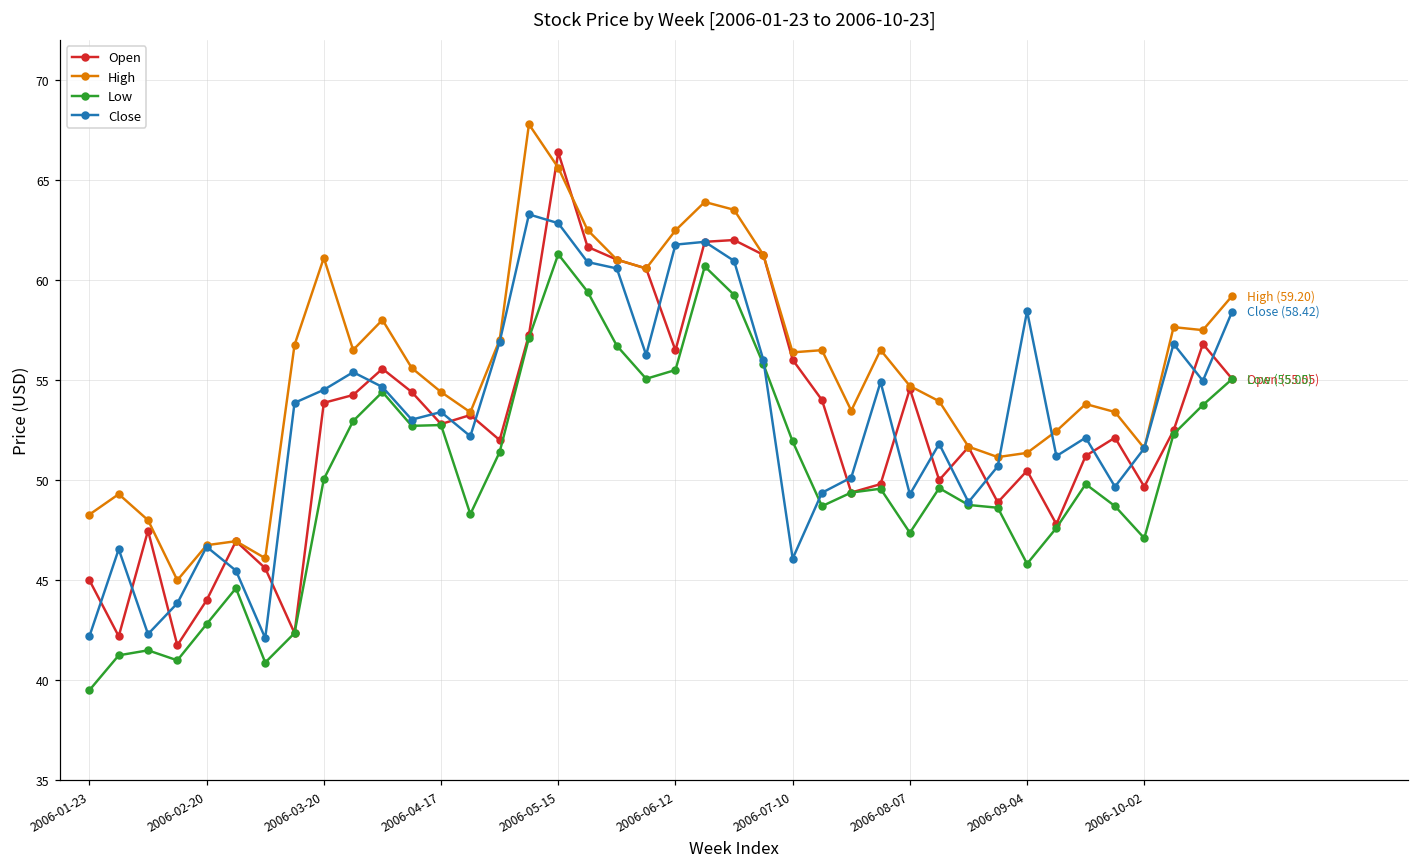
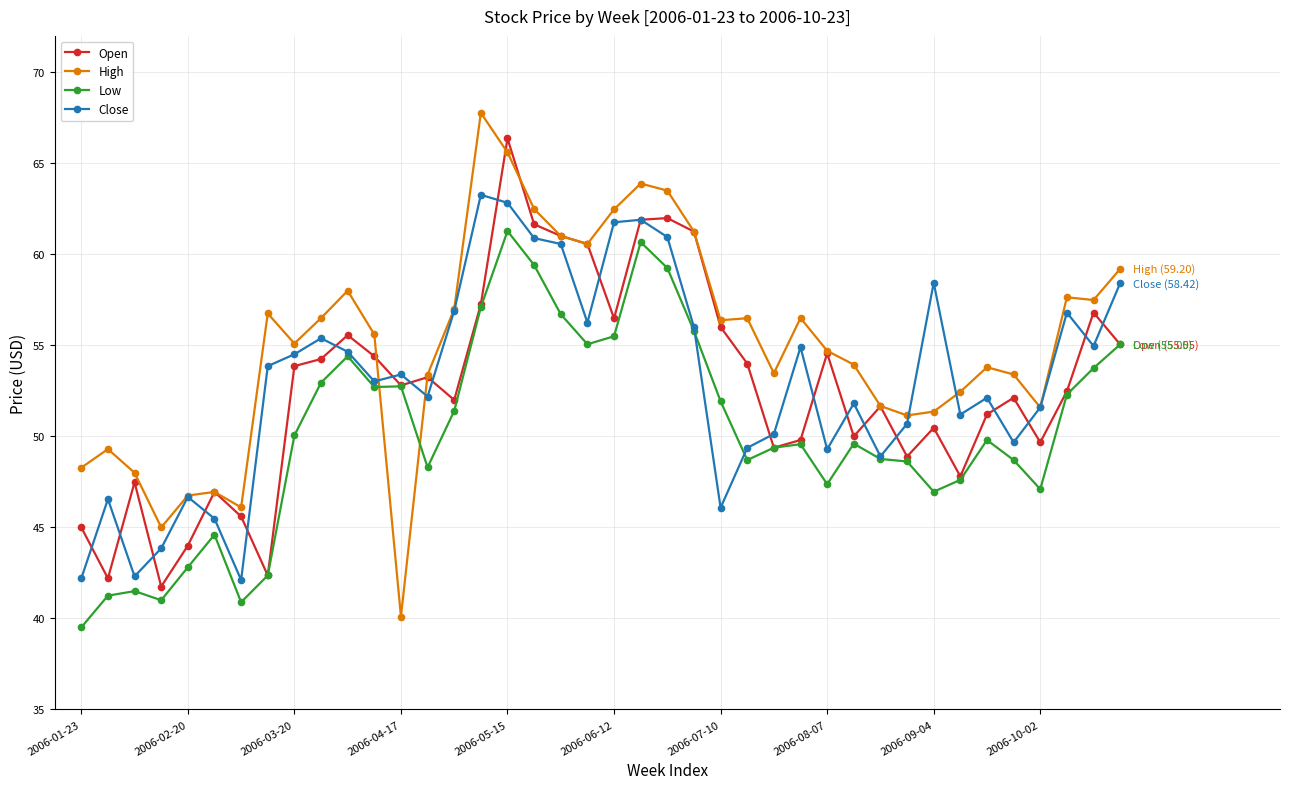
High, 2006-03-20: 61.1 -> 55.1
High, 2006-04-17: 54.4 -> 40.1
Low, 2006-09-04: 45.8 -> 47.0
